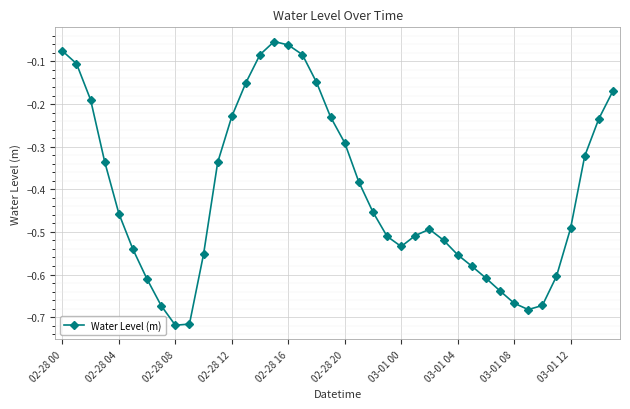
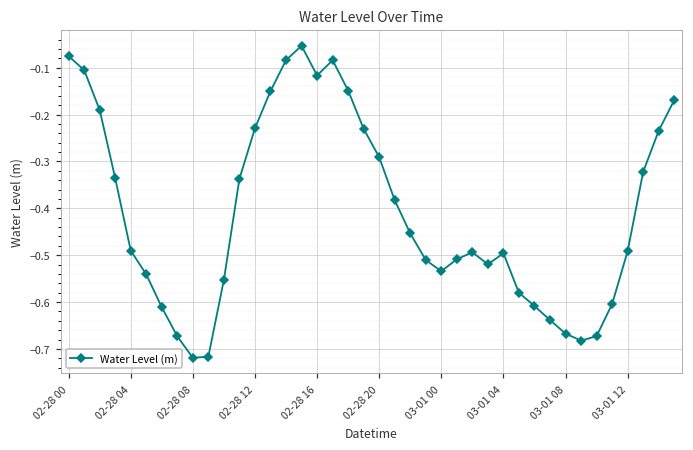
02-28 04: -0.46 -> -0.49
02-28 16: -0.06 -> -0.12
03-01 04: -0.55 -> -0.50
